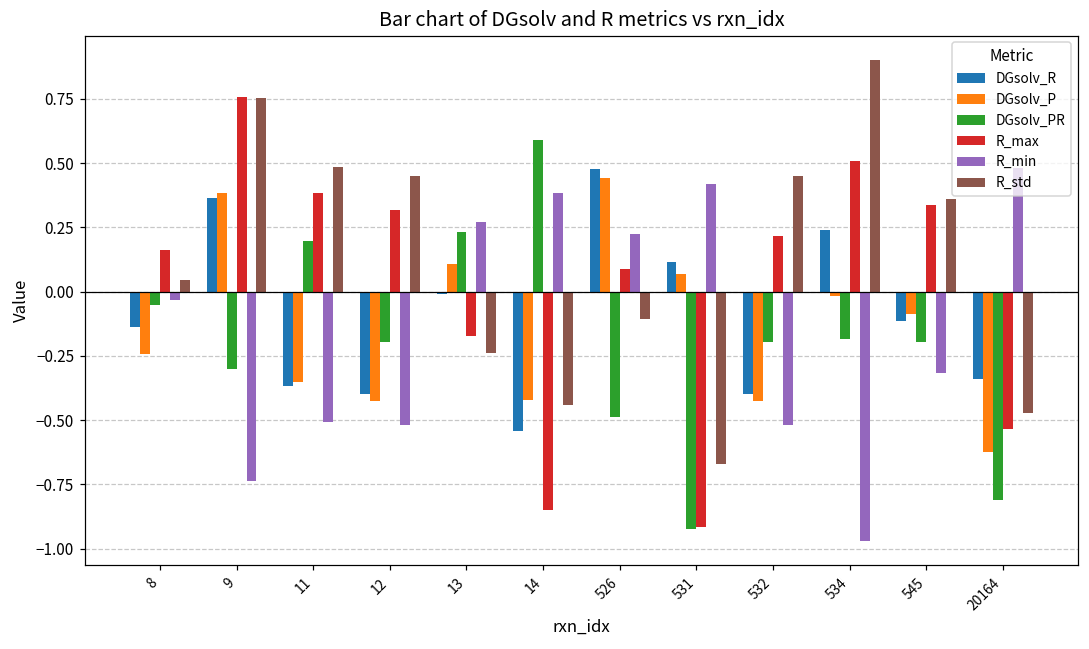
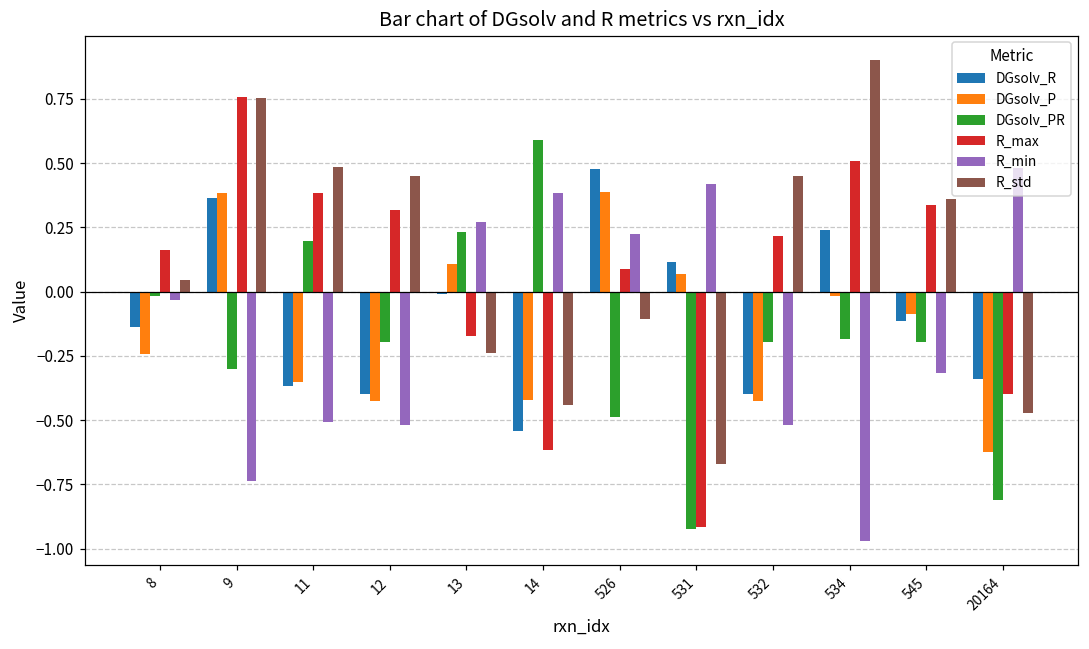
DGsolv_PR, 8: -0.05 -> -0.02
R_max, 14: -0.85 -> -0.62
DGsolv_P, 526: 0.44 -> 0.39
R_max, 20164: -0.54 -> -0.40
